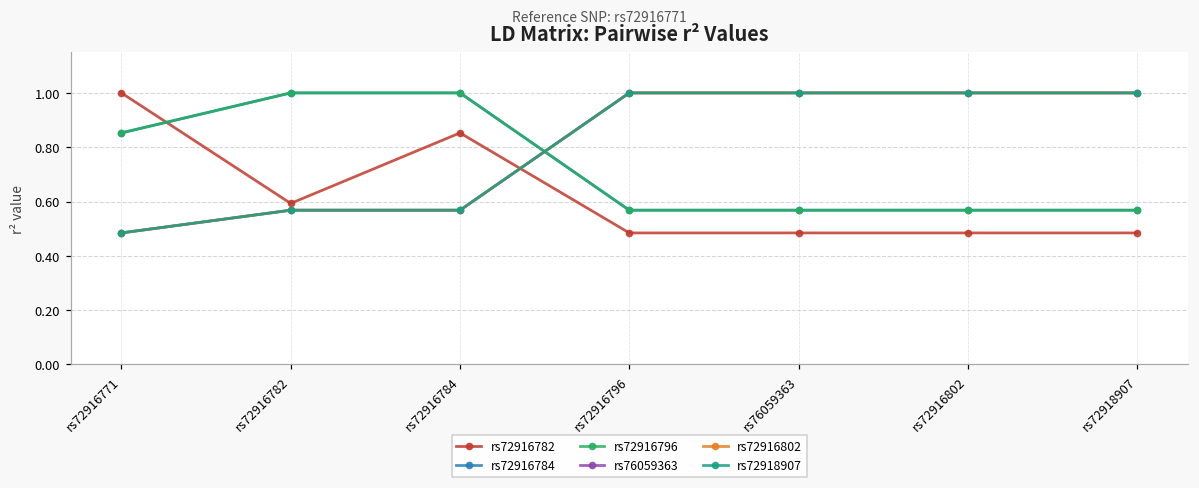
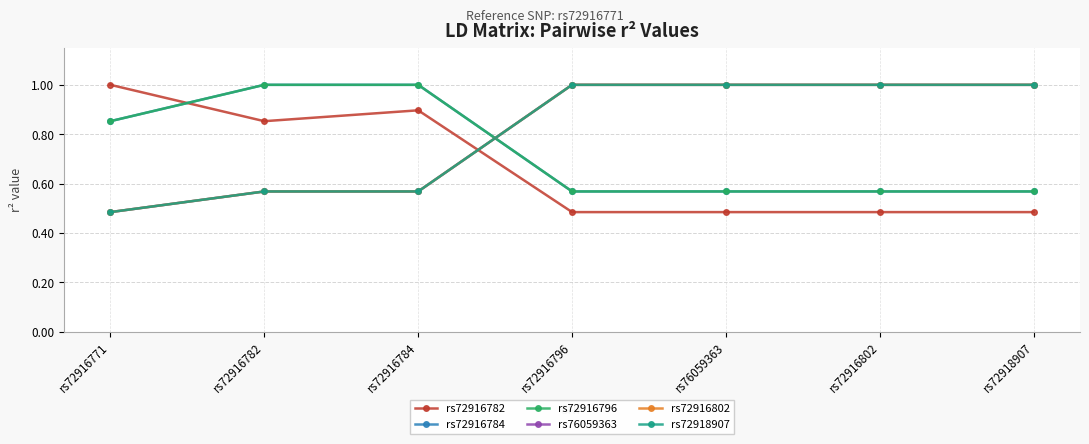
rs72916782, rs72916782: 0.59 -> 0.85
rs72916782, rs72916784: 0.85 -> 0.90
